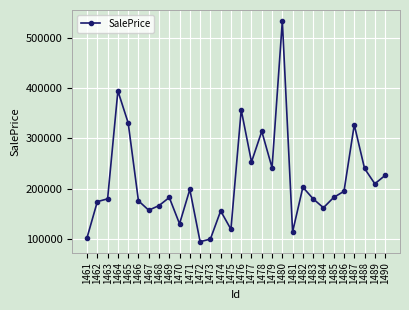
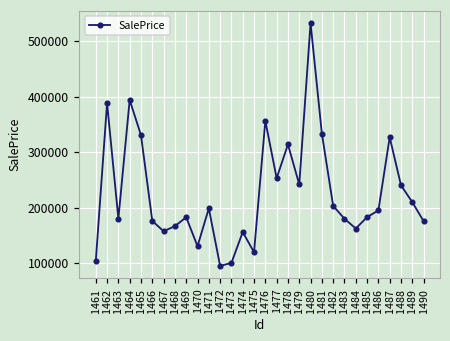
1462: 170000 -> 390000
1481: 110000 -> 330000
1490: 230000 -> 180000
